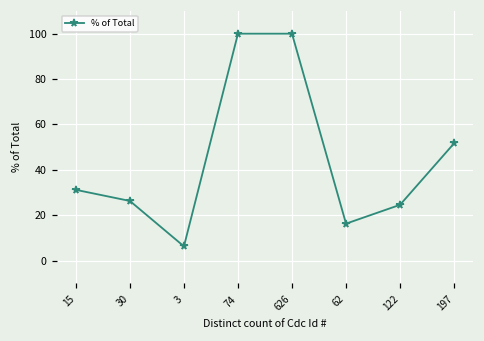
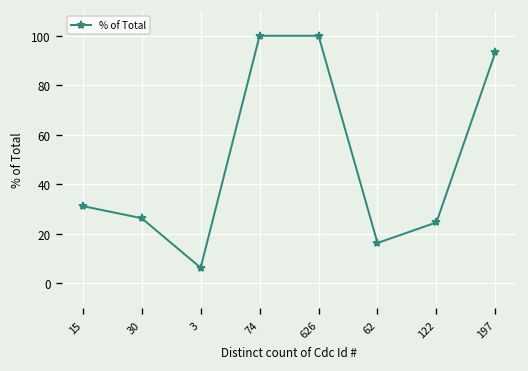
197: 52 -> 93
